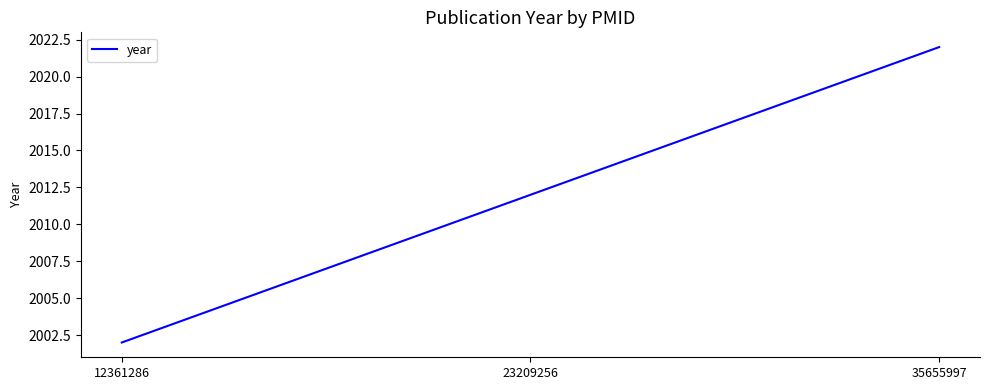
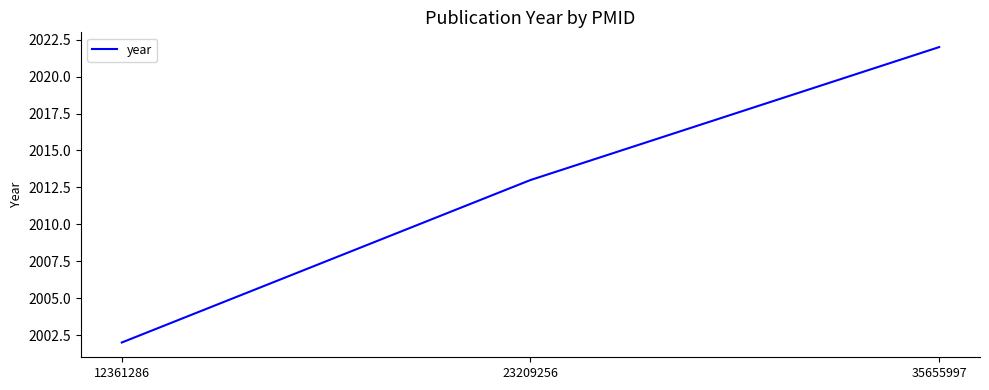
23209256: 2012 -> 2013
